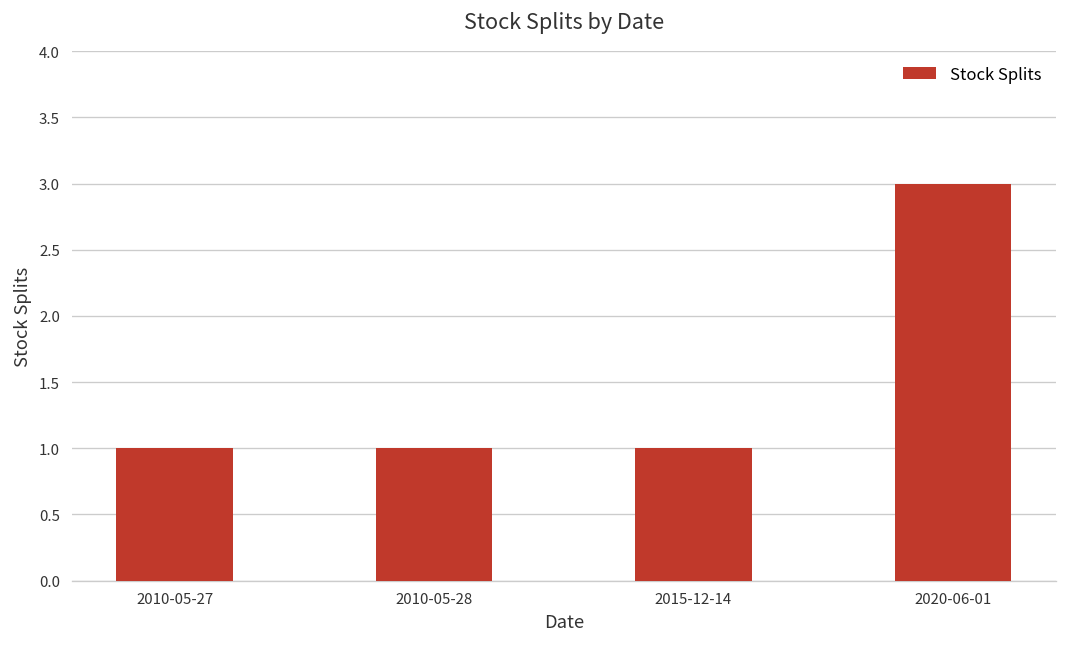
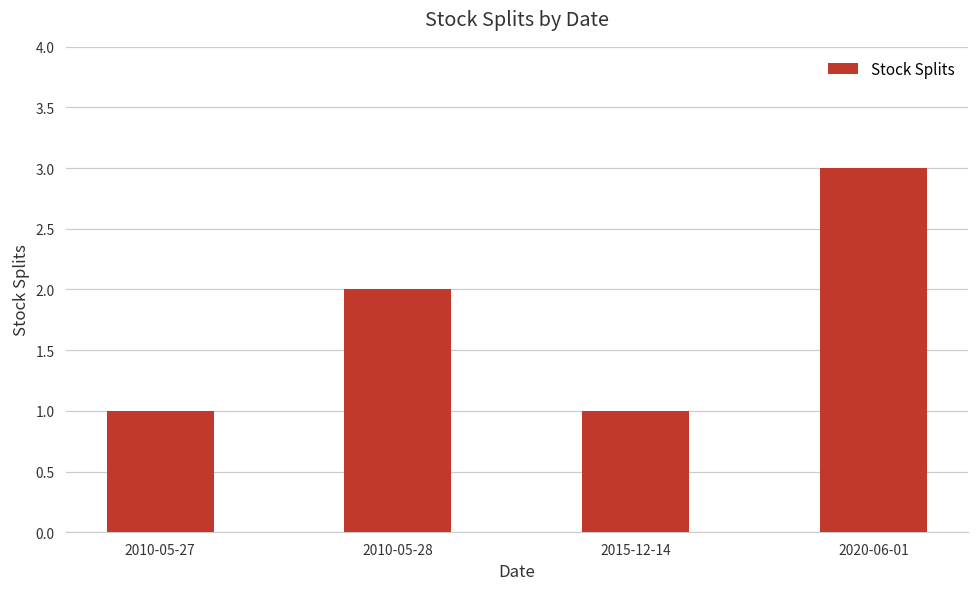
2010-05-28: 1 -> 2
